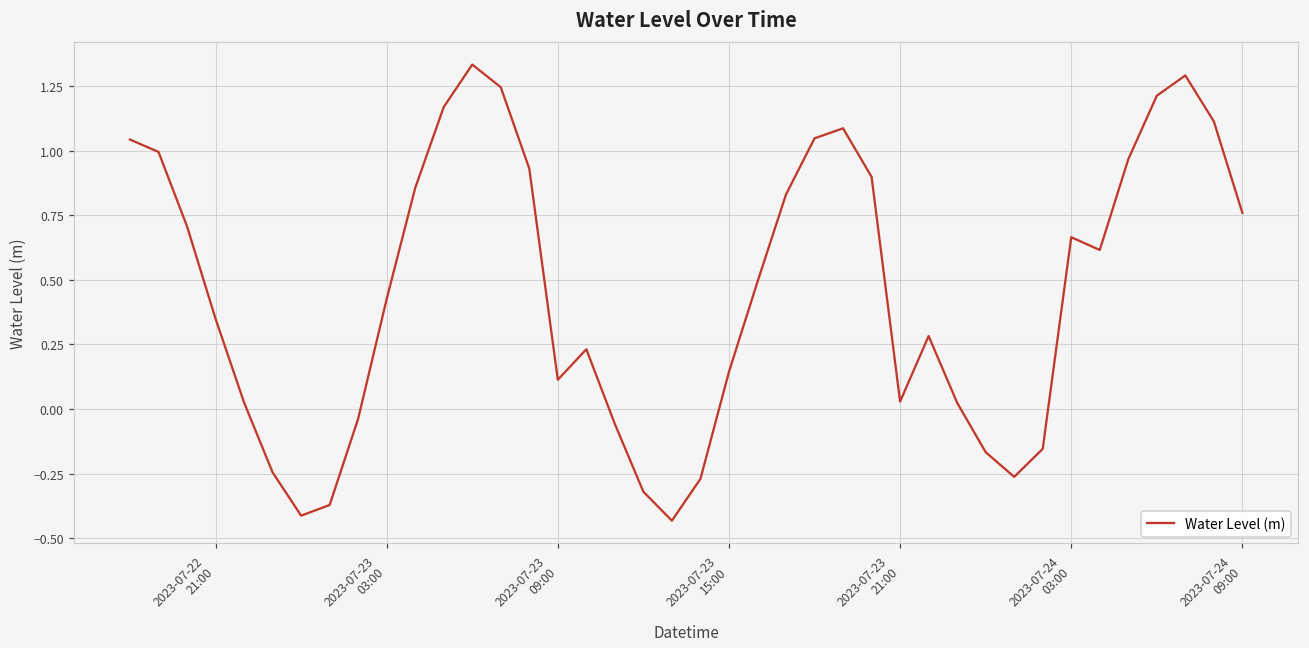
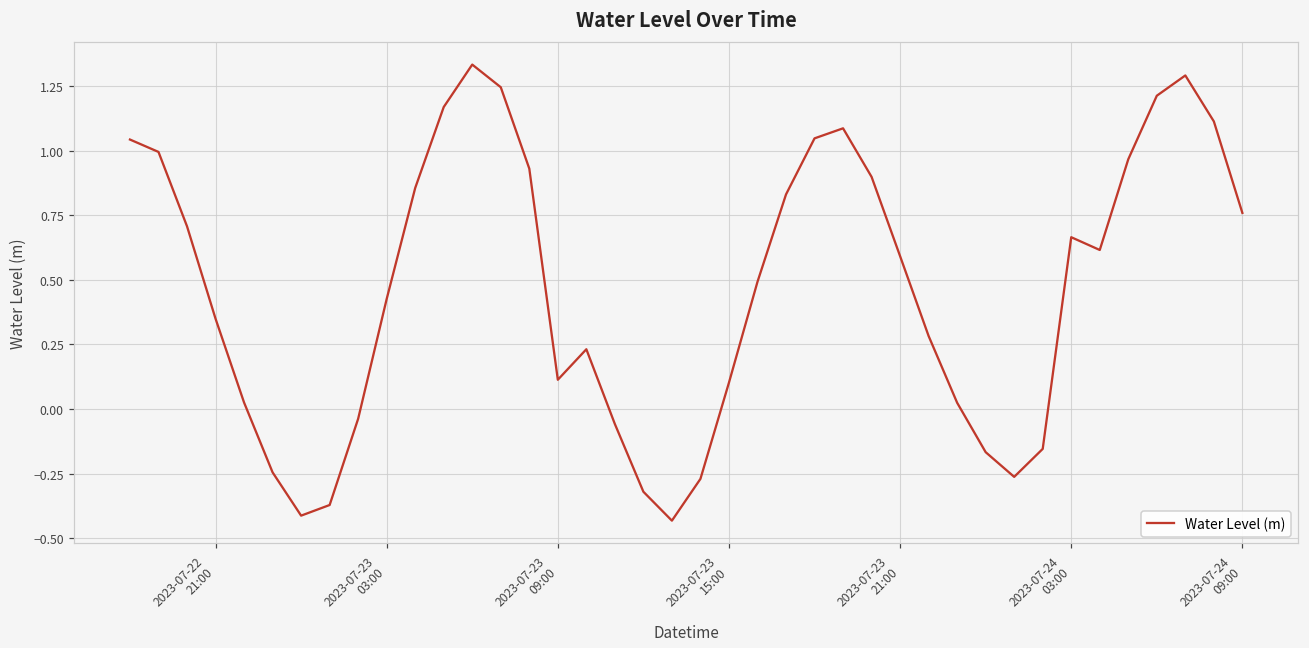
2023-07-23 15:00: 0.14 -> 0.10
2023-07-23 21:00: 0.03 -> 0.59
